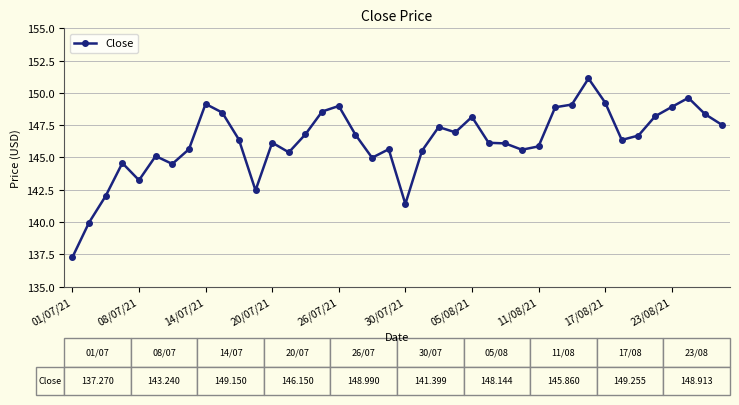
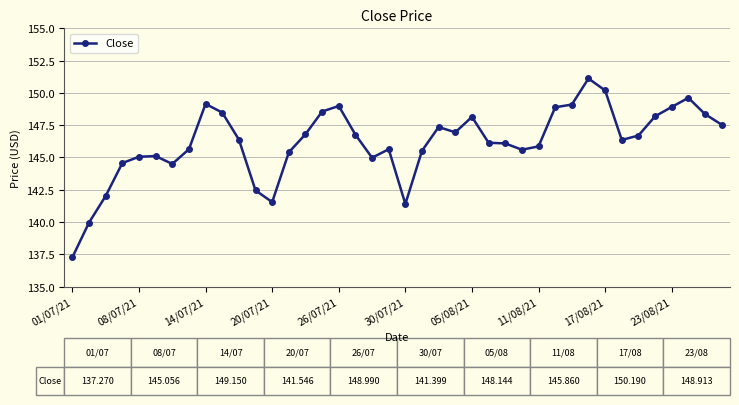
08/07/21: 143.240 -> 145.056
20/07/21: 146.150 -> 141.546
17/08/21: 149.255 -> 150.190
